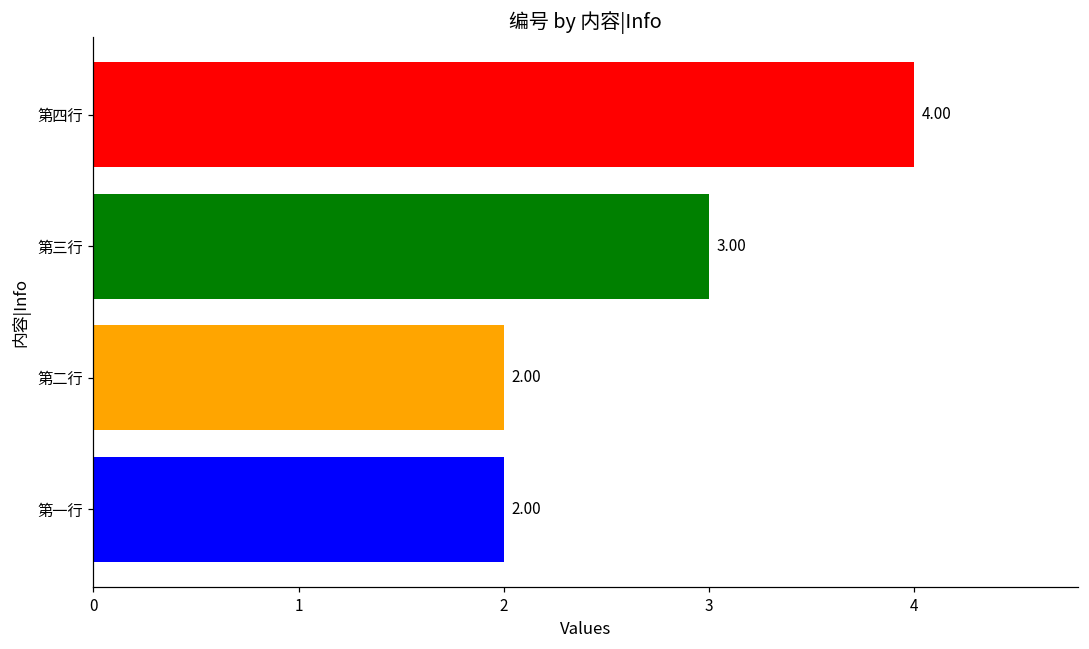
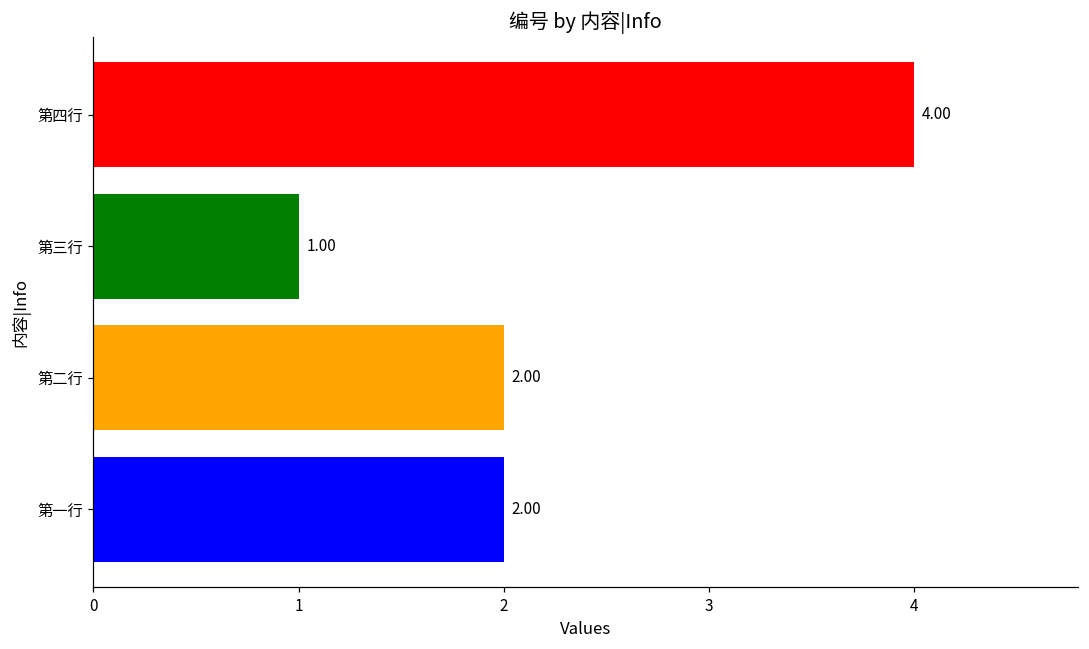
第三行: 3.00 -> 1.00
